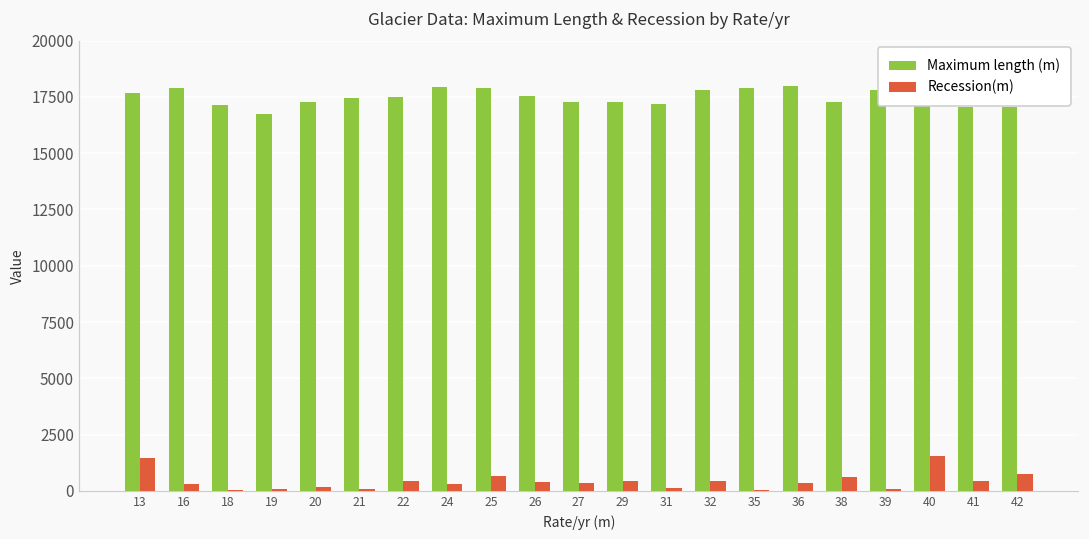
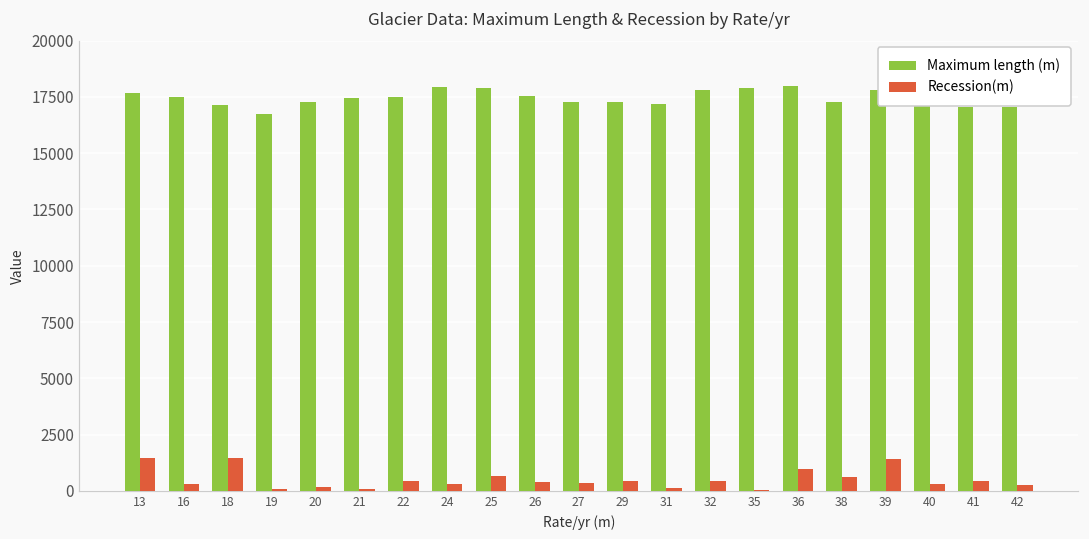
Maximum length (m), 16: 17900 -> 17500
Recession(m), 18: 0 -> 1400
Recession(m), 36: 300 -> 1000
Recession(m), 39: 100 -> 1400
Recession(m), 40: 1500 -> 300
Recession(m), 42: 700 -> 300
